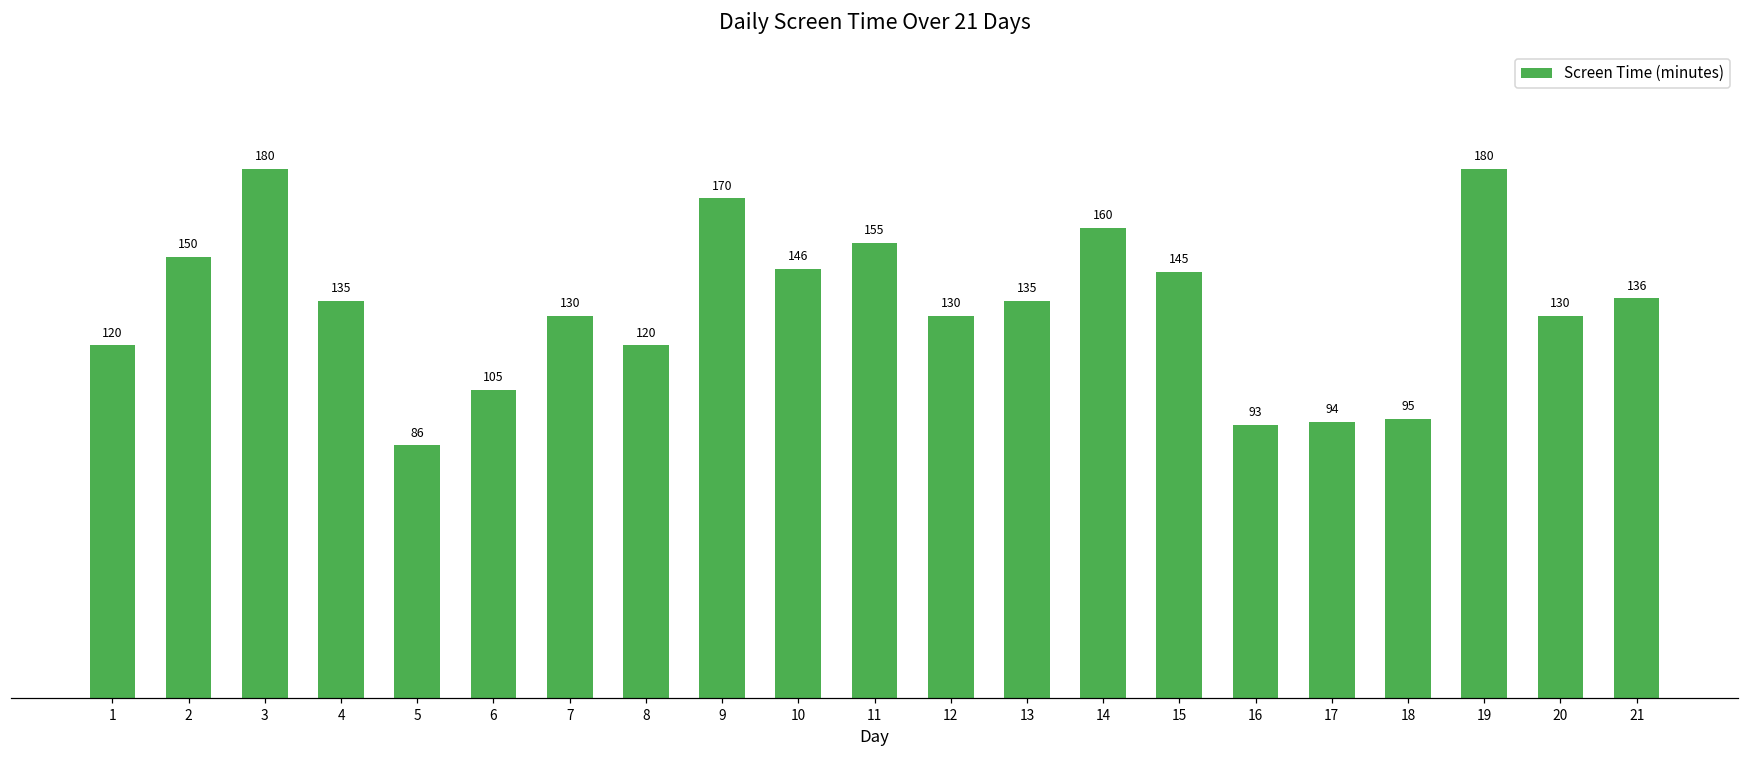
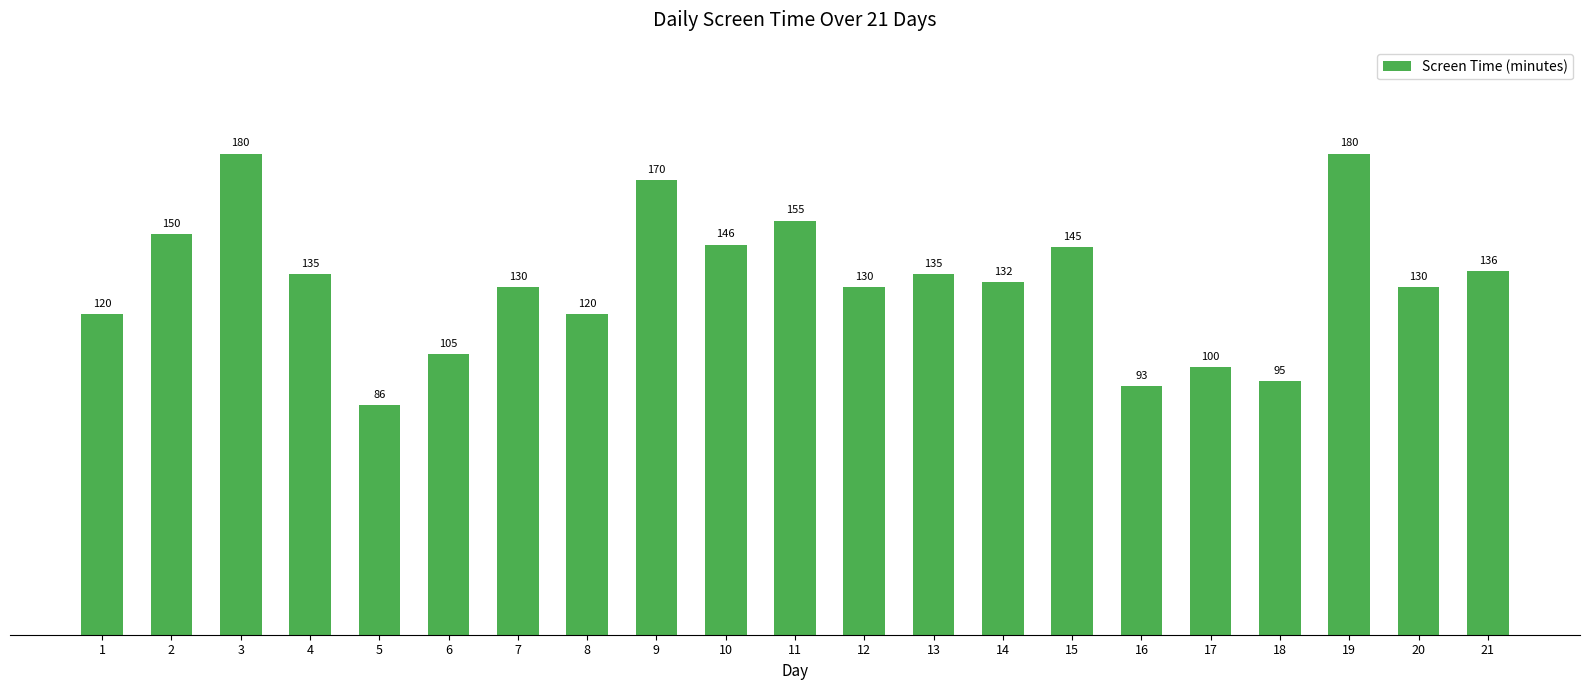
14: 160 -> 132
17: 94 -> 100
